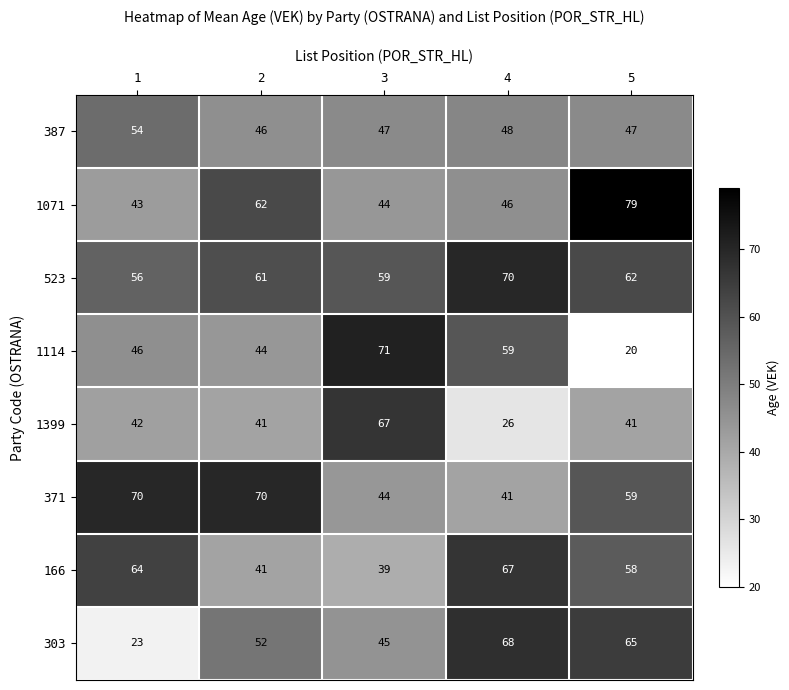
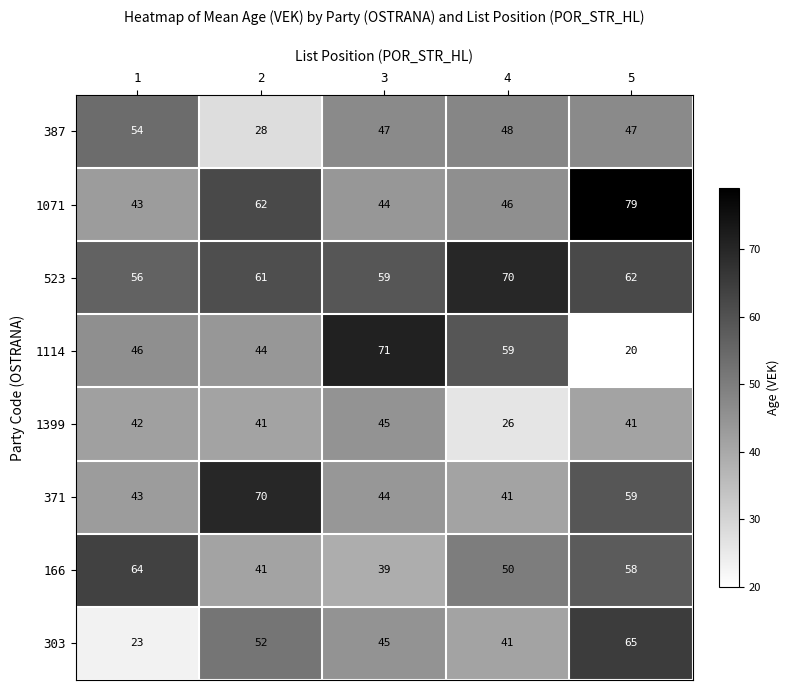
387, 2: 46 -> 28
1399, 3: 67 -> 45
371, 1: 70 -> 43
166, 4: 67 -> 50
303, 4: 68 -> 41
